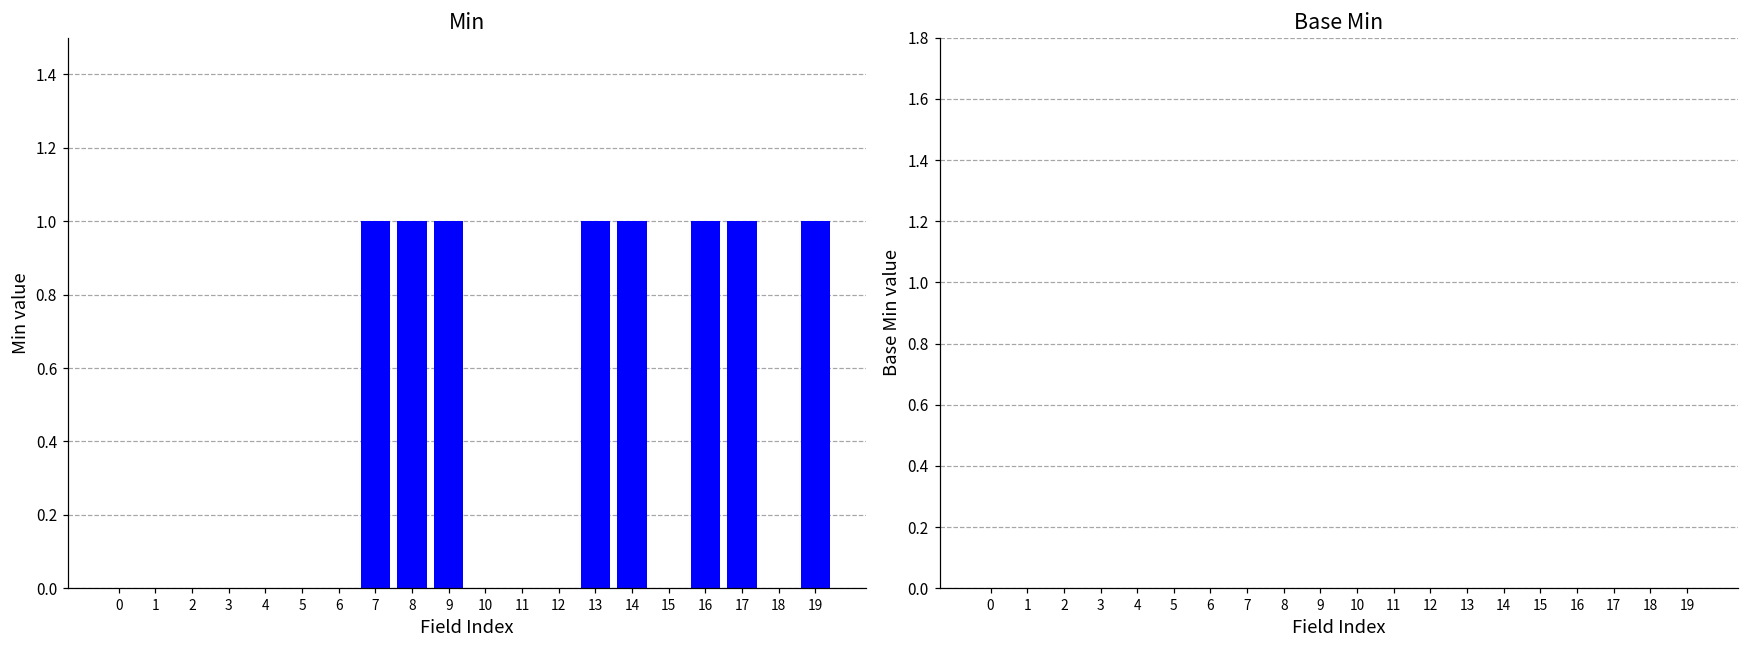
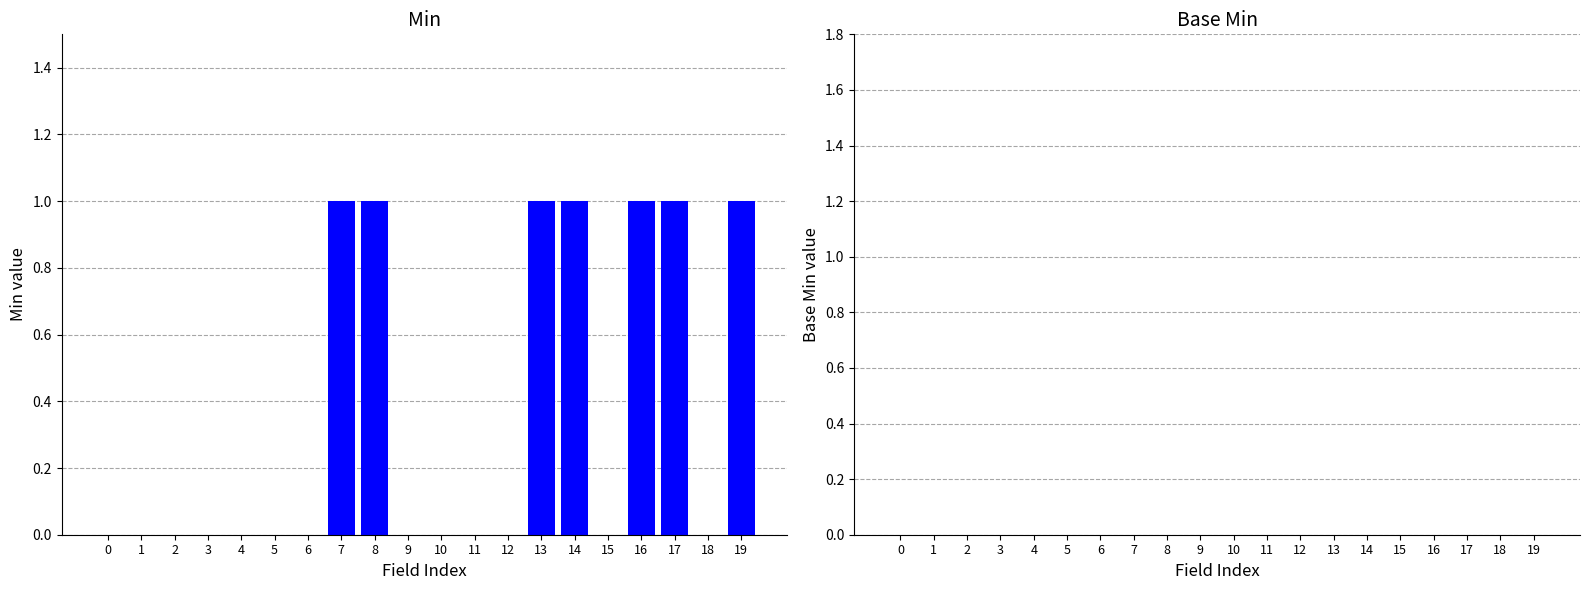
Min, 9: 1 -> 0
